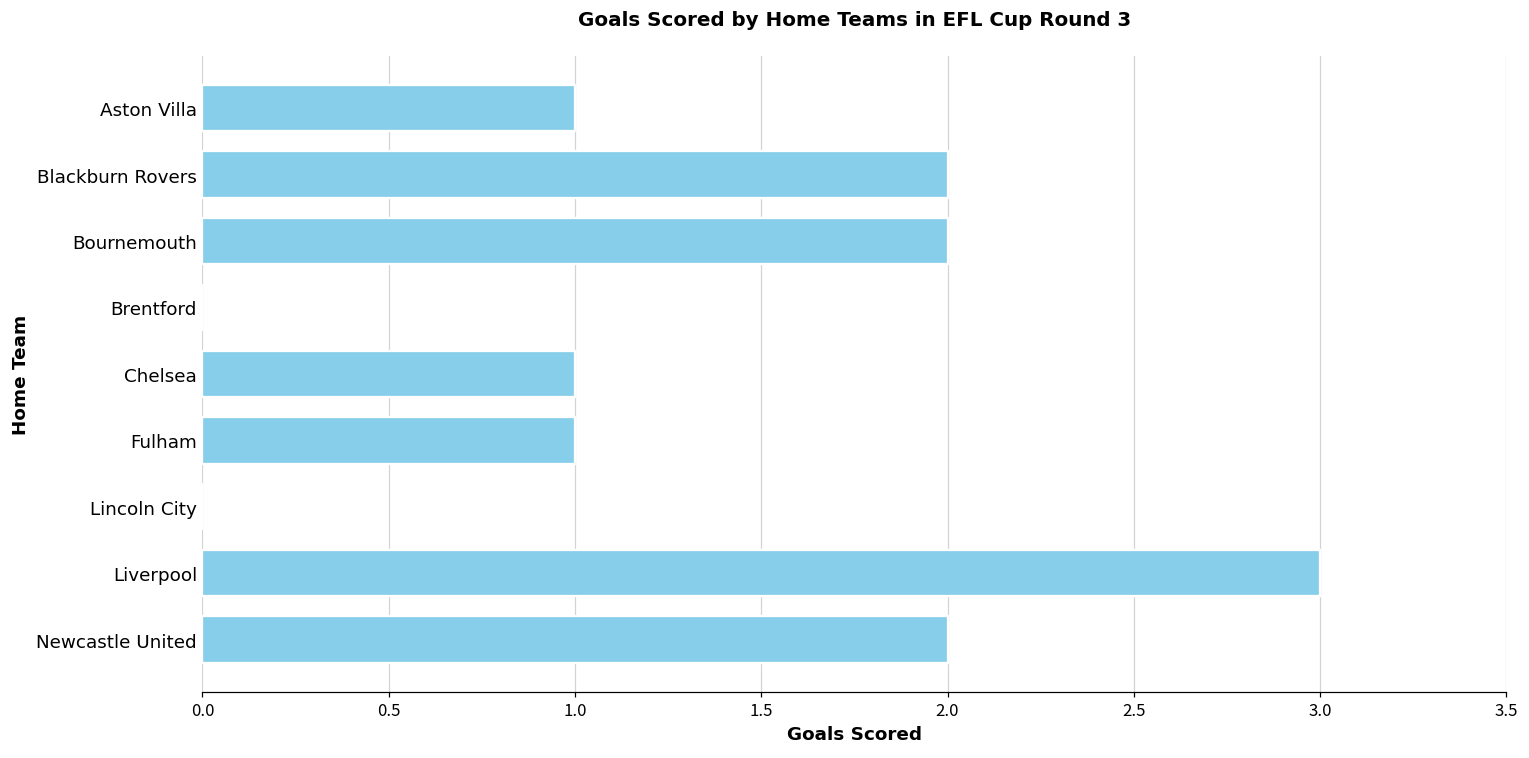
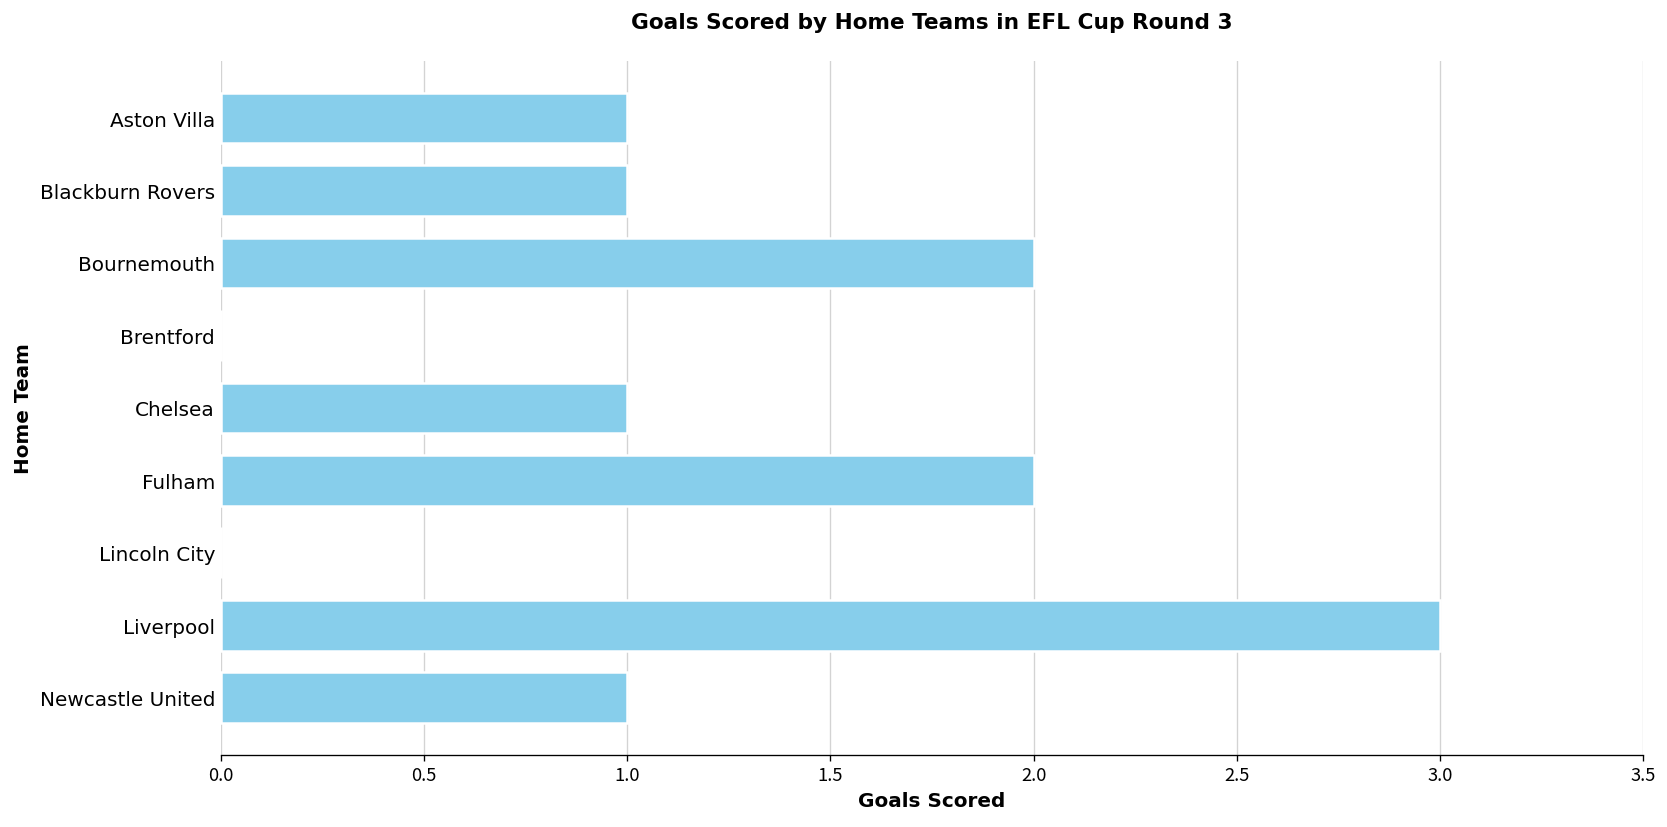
Blackburn Rovers: 2 -> 1
Fulham: 1 -> 2
Newcastle United: 2 -> 1
